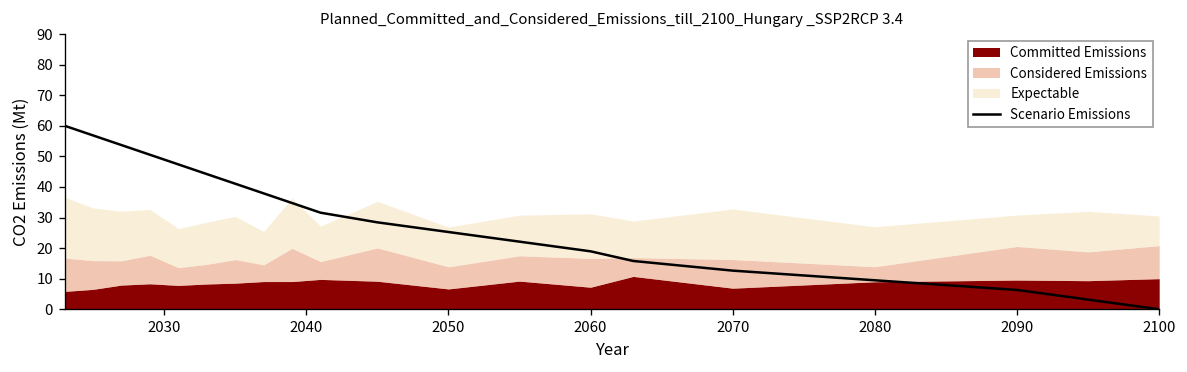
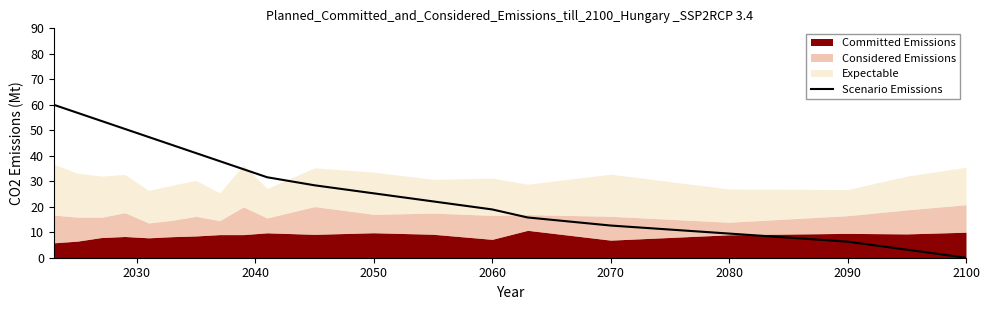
Committed Emissions, 2050: 7 -> 10
Expectable, 2050: 13 -> 17
Considered Emissions, 2090: 11 -> 7
Expectable, 2100: 10 -> 15
